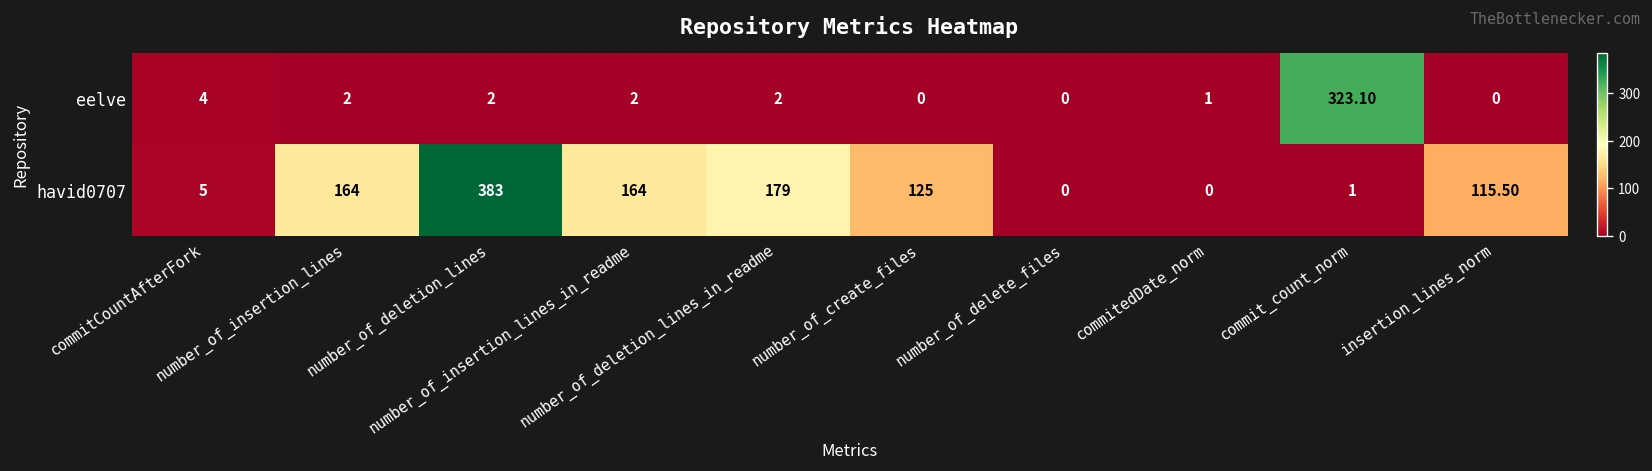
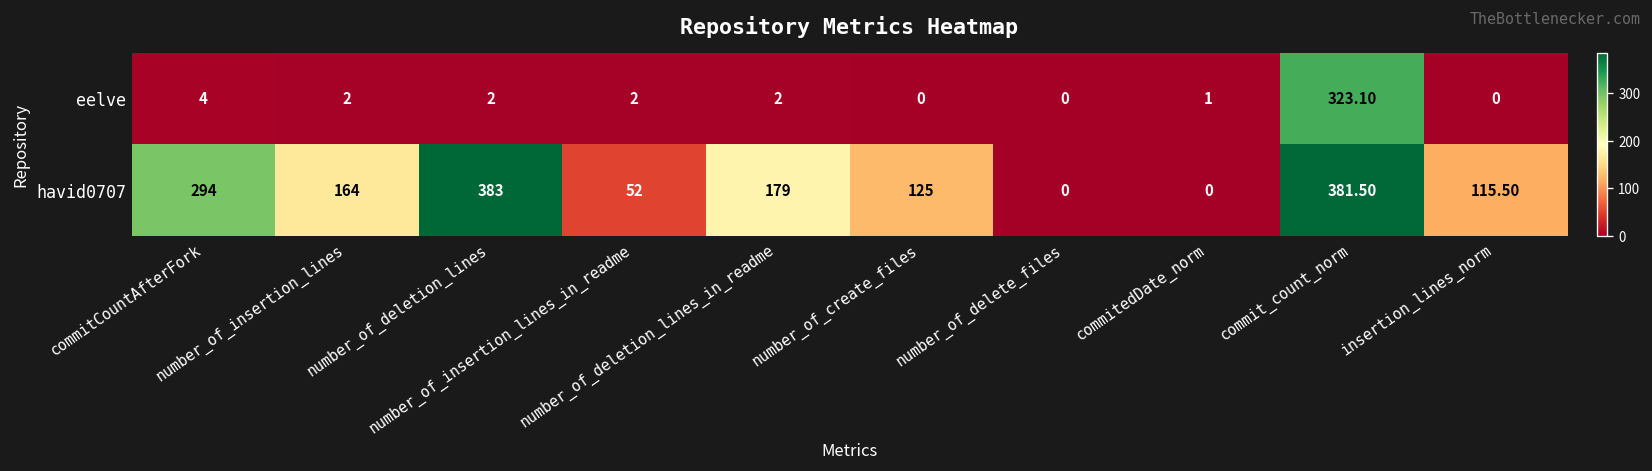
havid0707, commitCountAfterFork: 5 -> 294
havid0707, number_of_insertion_lines_in_readme: 164 -> 52
havid0707, commit_count_norm: 1 -> 381.50
